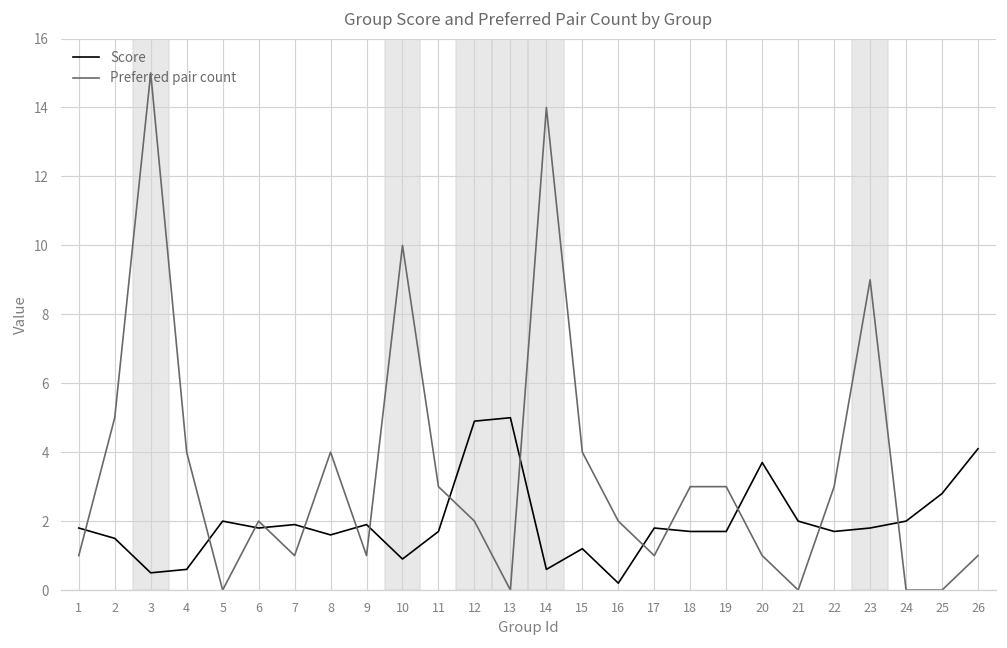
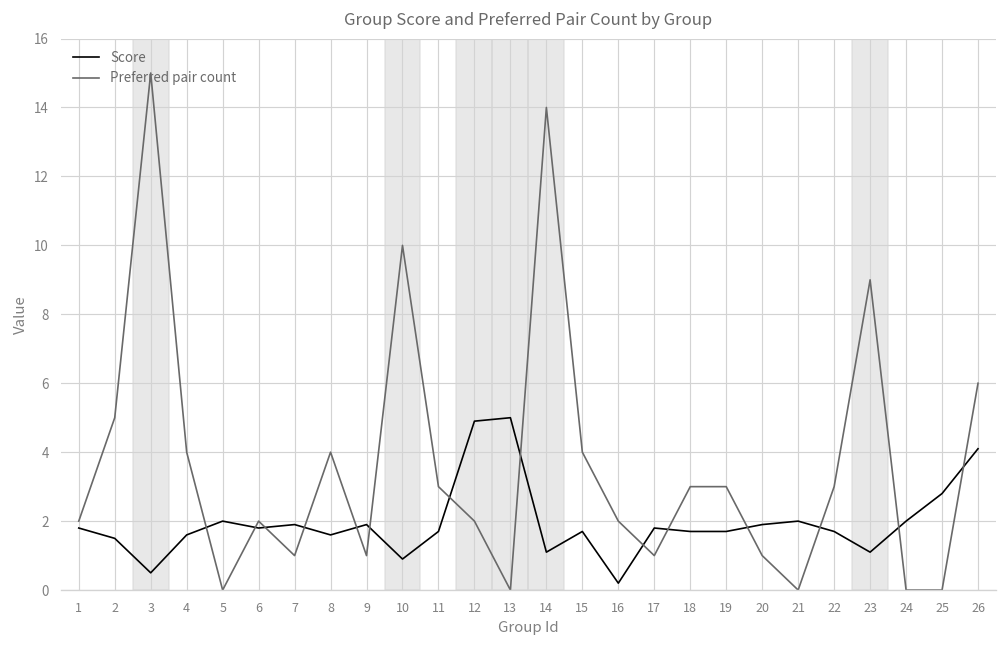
Preferred pair count, 1: 1 -> 2
Score, 4: 0.6 -> 1.6
Score, 14: 0.6 -> 1.1
Score, 15: 1.2 -> 1.7
Score, 20: 3.7 -> 1.9
Score, 23: 1.8 -> 1.1
Preferred pair count, 26: 1 -> 6
